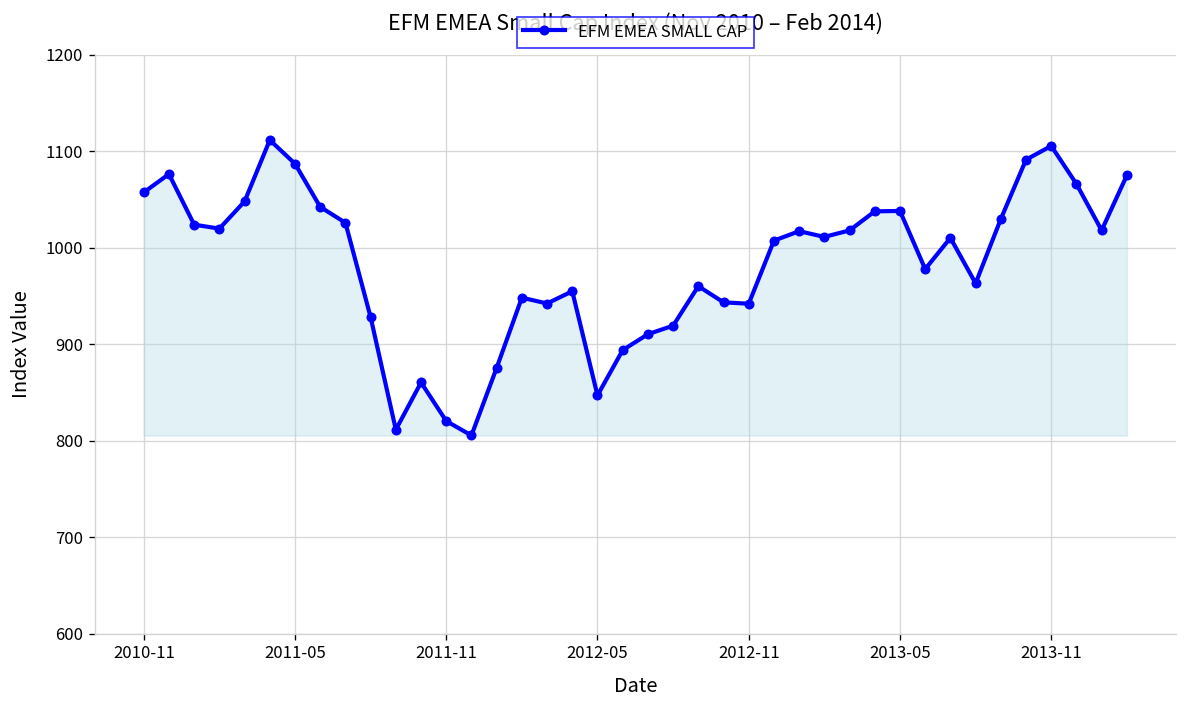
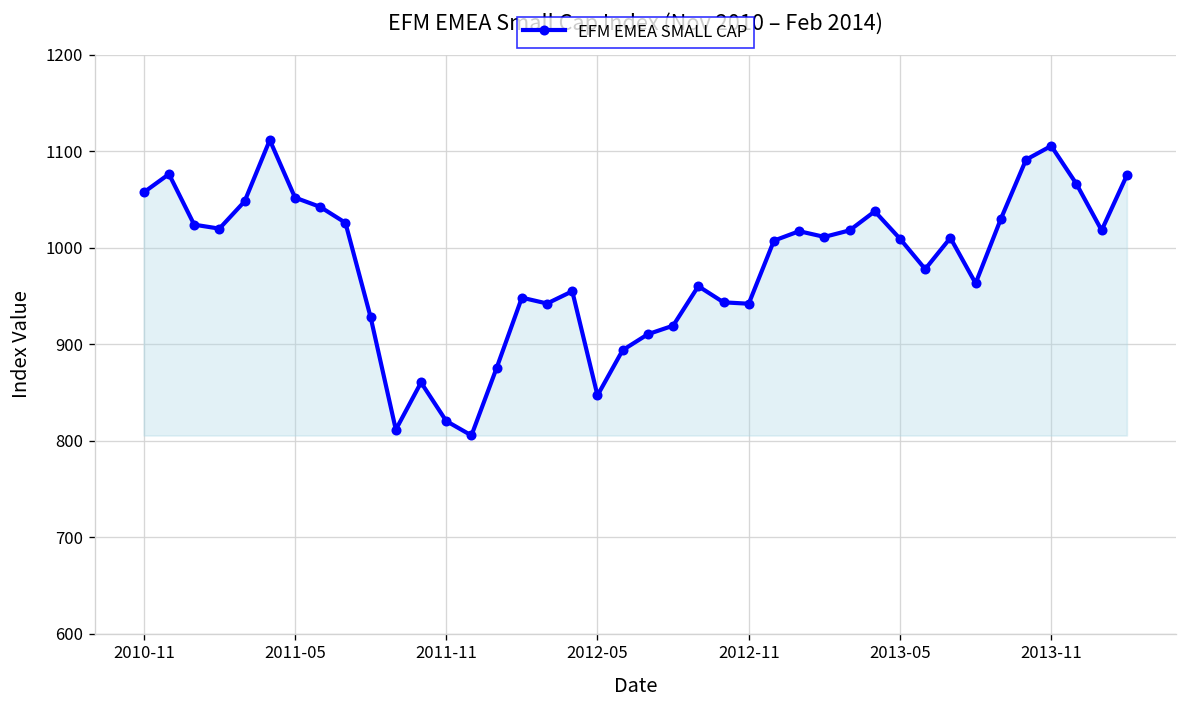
2011-05: 1090 -> 1050
2013-05: 1040 -> 1010
